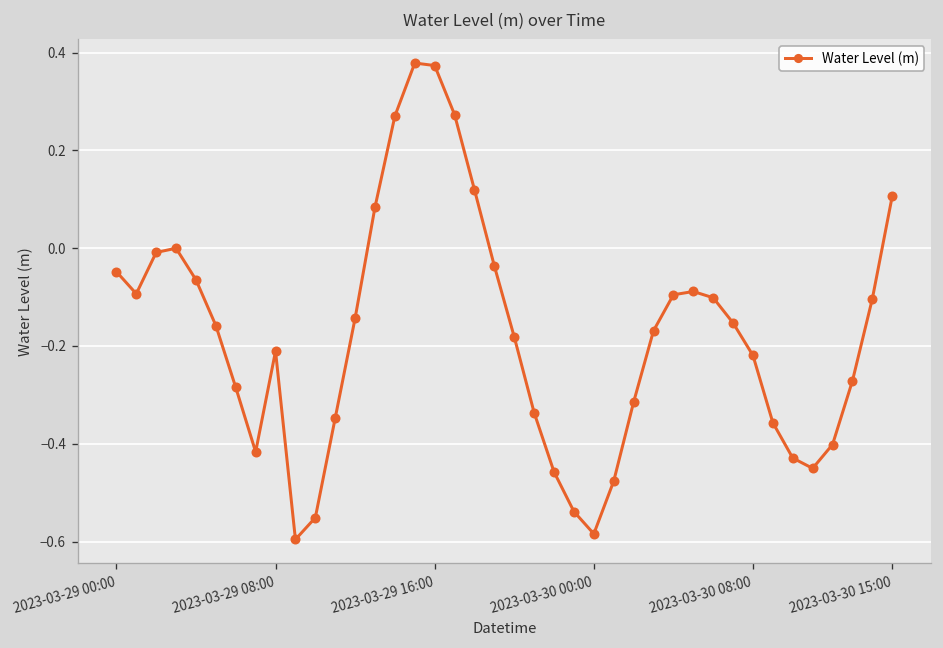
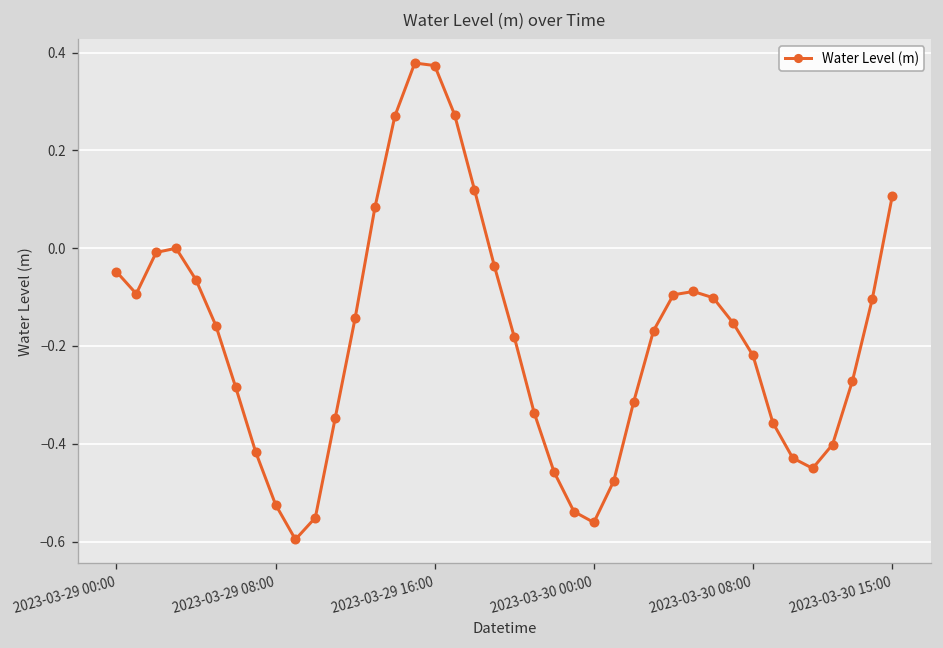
2023-03-29 08:00: -0.21 -> -0.52
2023-03-30 00:00: -0.58 -> -0.56
